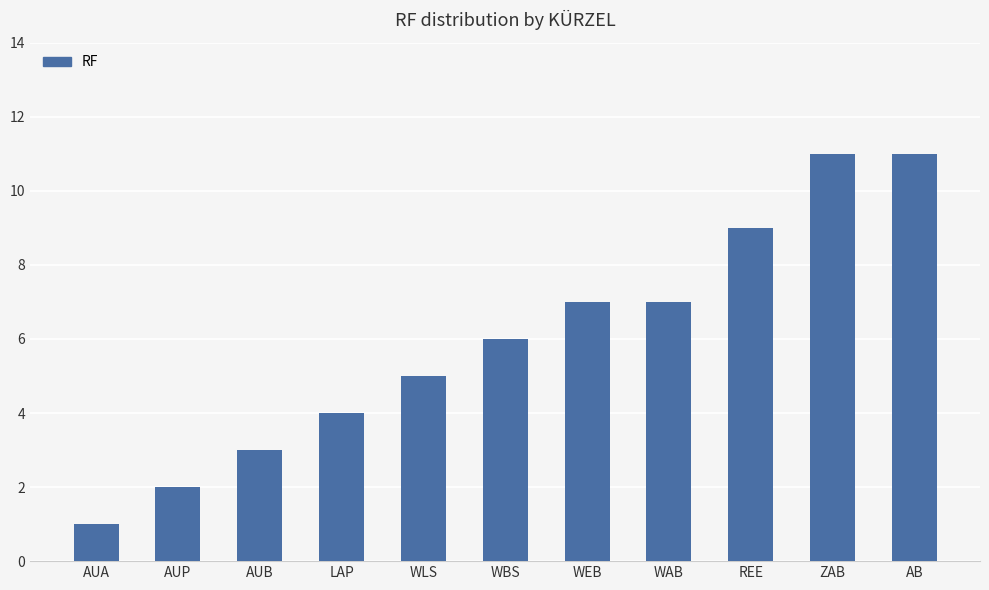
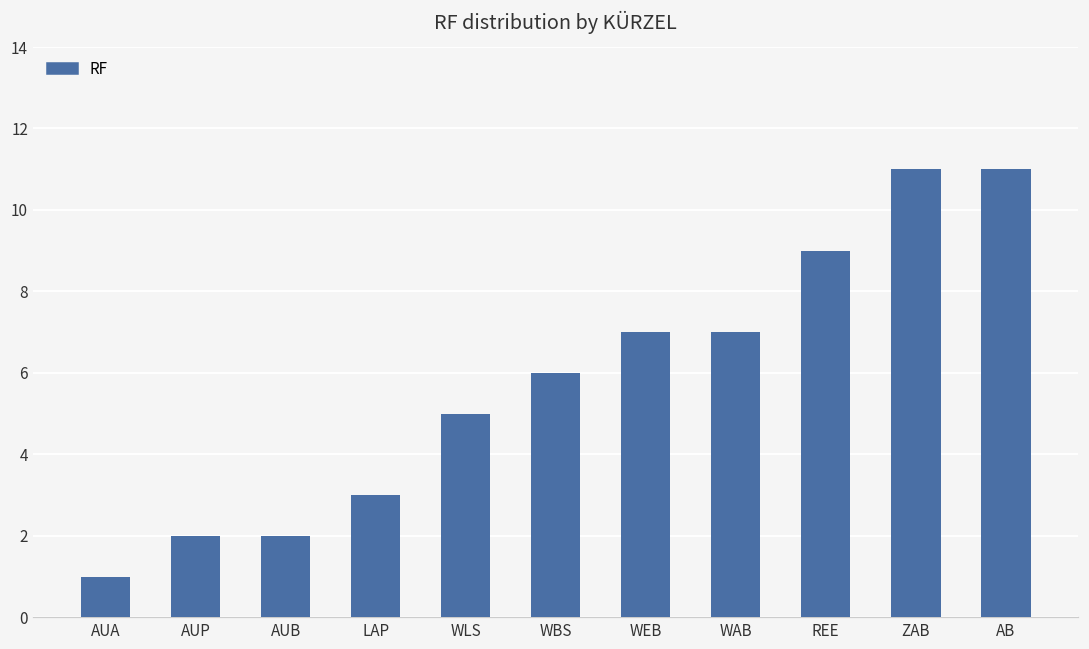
AUB: 3 -> 2
LAP: 4 -> 3
